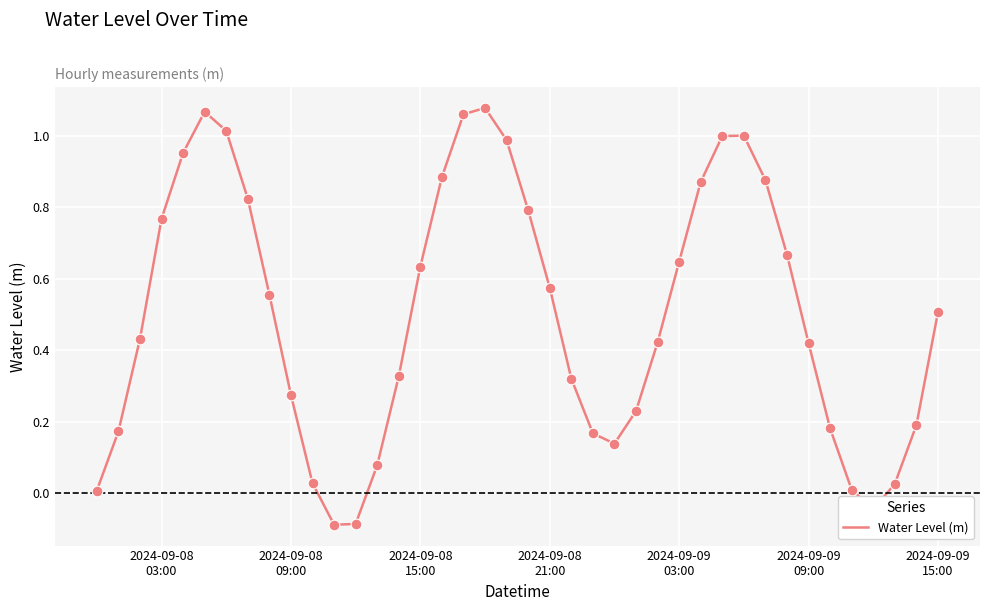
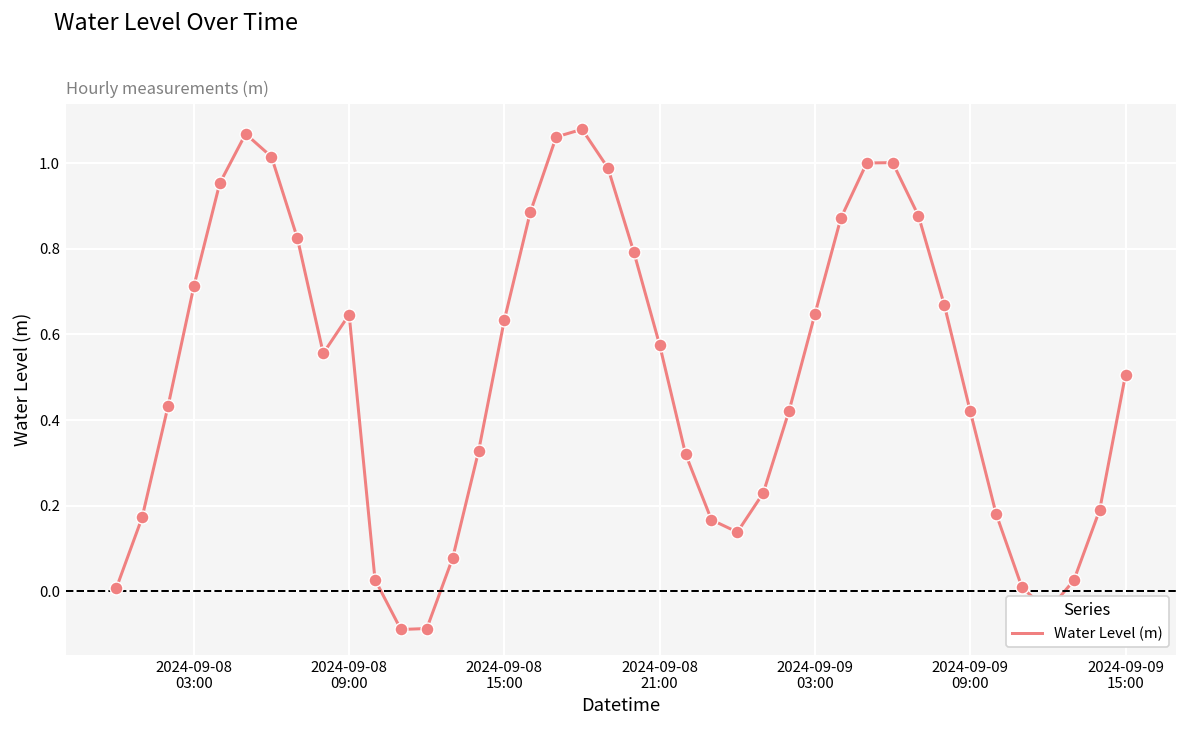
2024-09-08 03:00: 0.77 -> 0.71
2024-09-08 09:00: 0.27 -> 0.65
